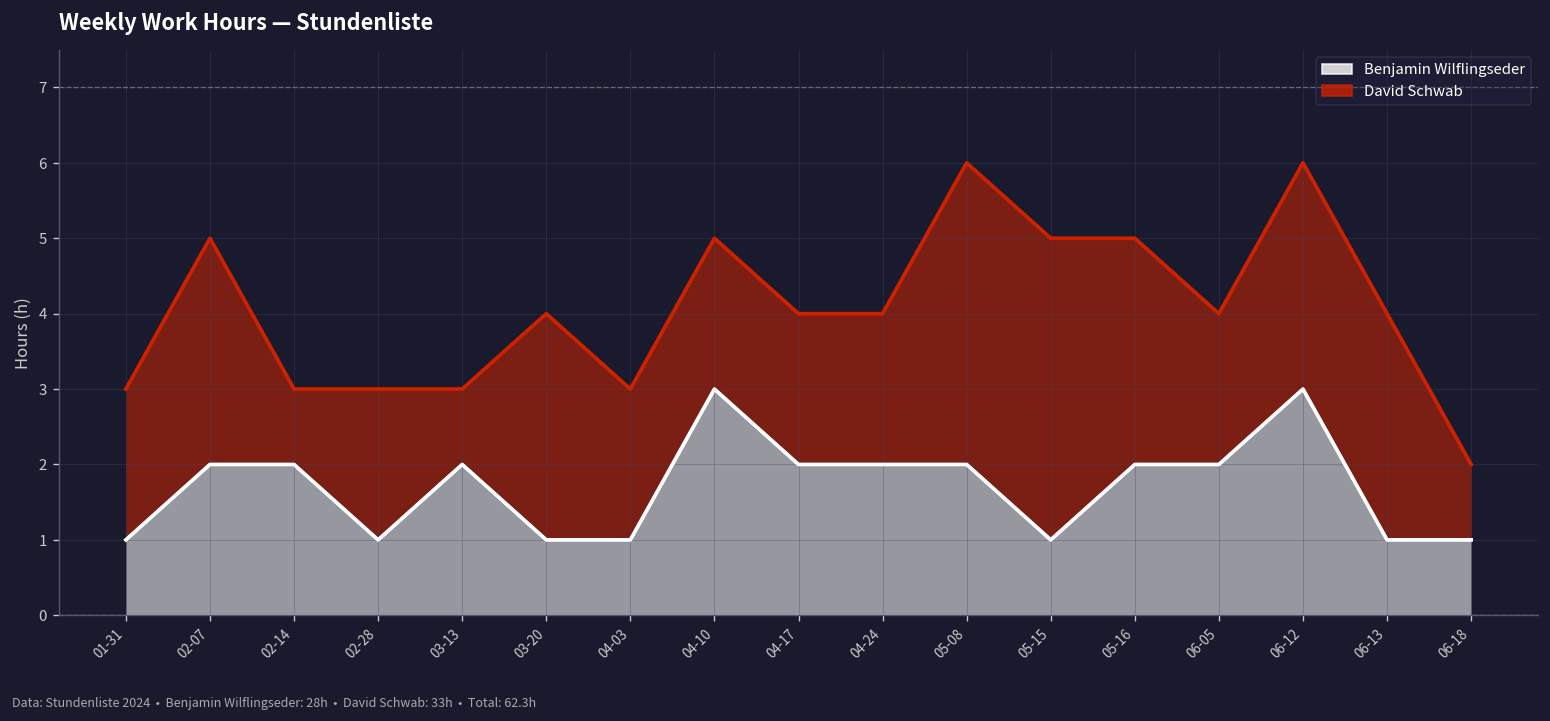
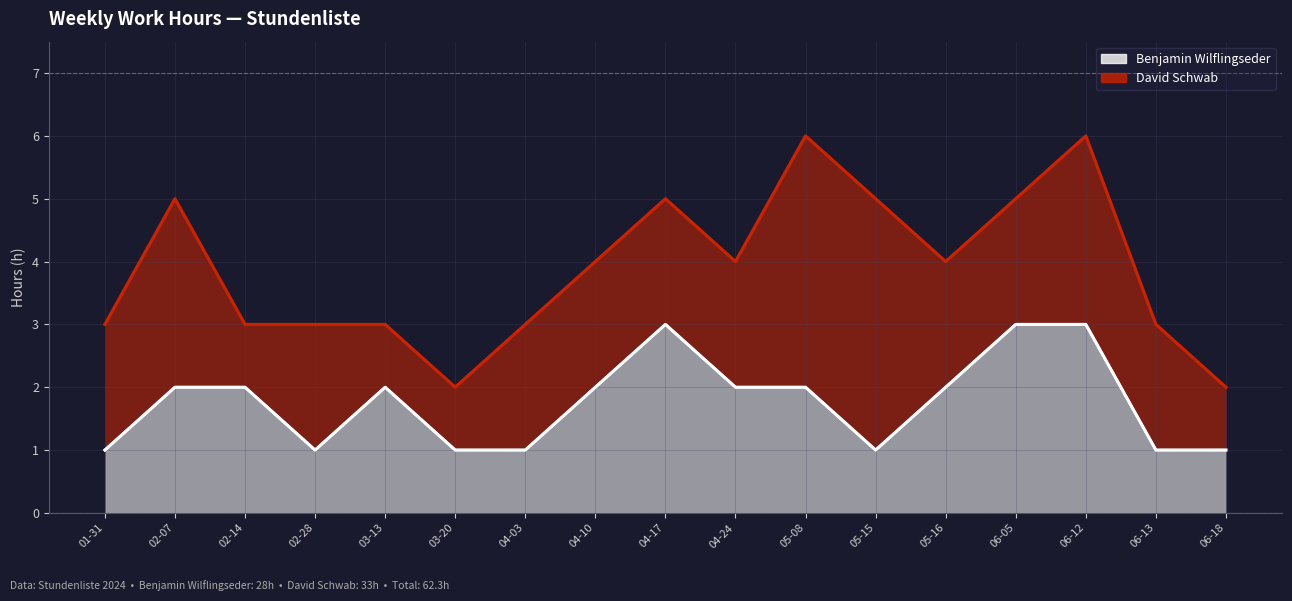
David Schwab, 03-20: 3 -> 1
Benjamin Wilflingseder, 04-10: 3 -> 2
Benjamin Wilflingseder, 04-17: 2 -> 3
David Schwab, 05-16: 3 -> 2
Benjamin Wilflingseder, 06-05: 2 -> 3
David Schwab, 06-13: 3 -> 2
